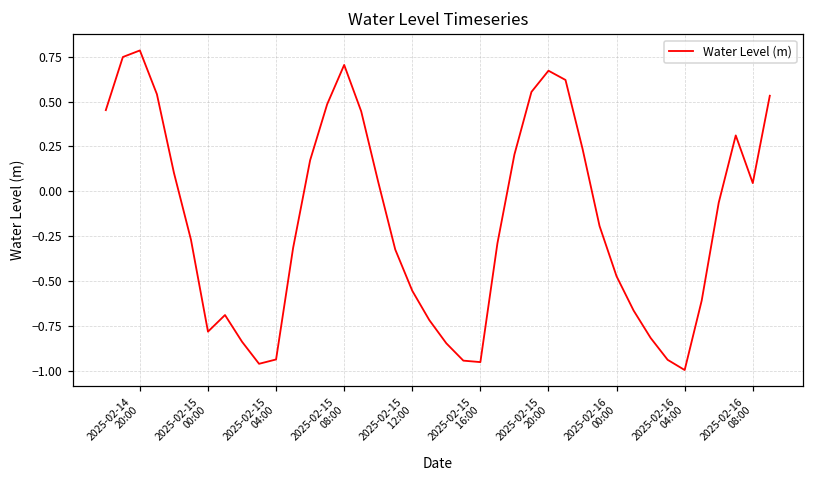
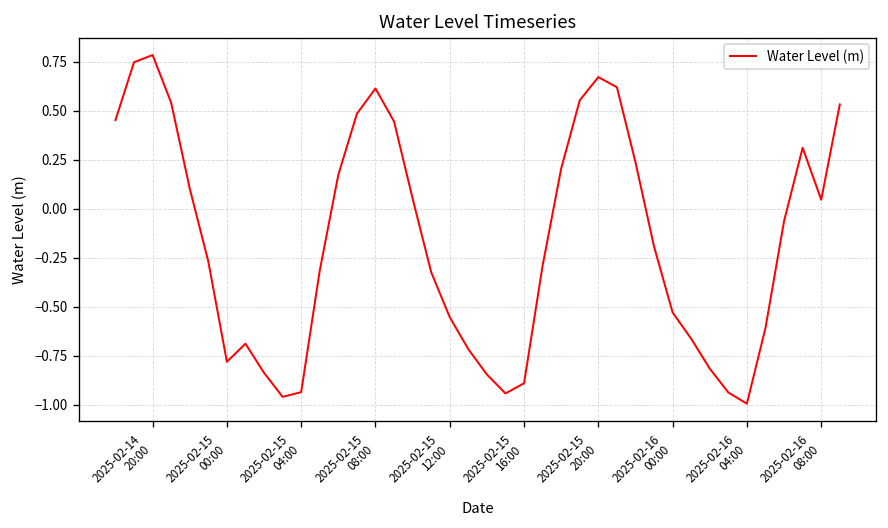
2025-02-15 08:00: 0.70 -> 0.61
2025-02-15 16:00: -0.95 -> -0.89
2025-02-16 00:00: -0.47 -> -0.53
